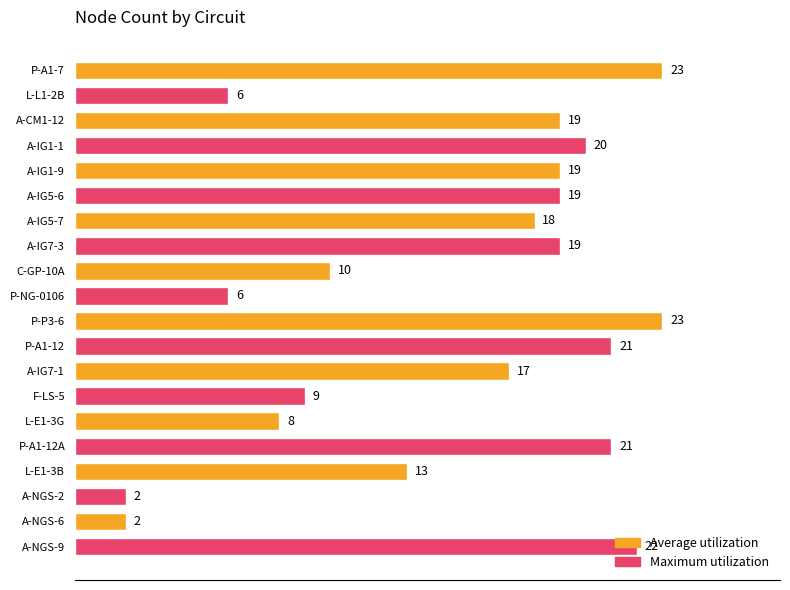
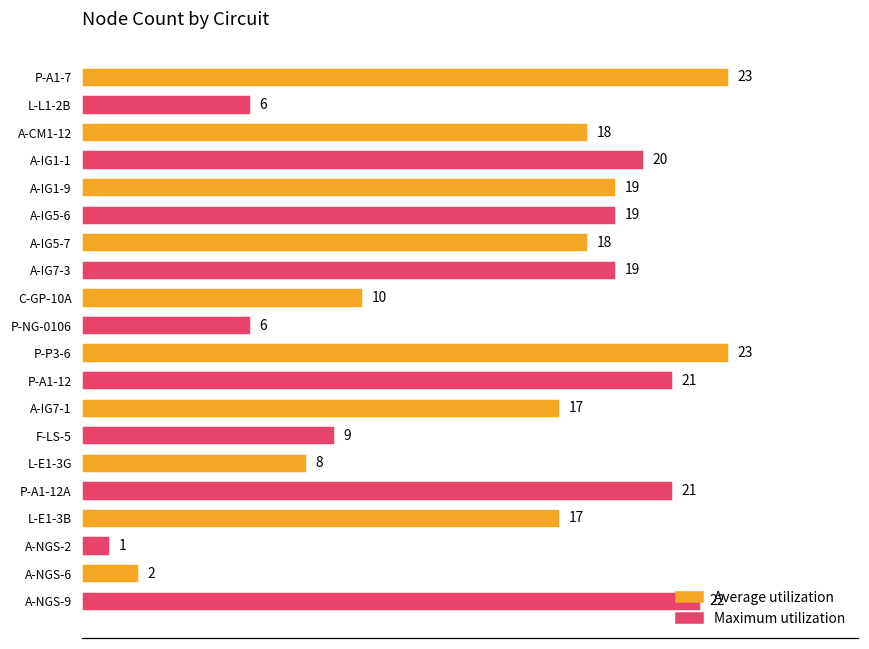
A-CM1-12: 19 -> 18
L-E1-3B: 13 -> 17
A-NGS-2: 2 -> 1
